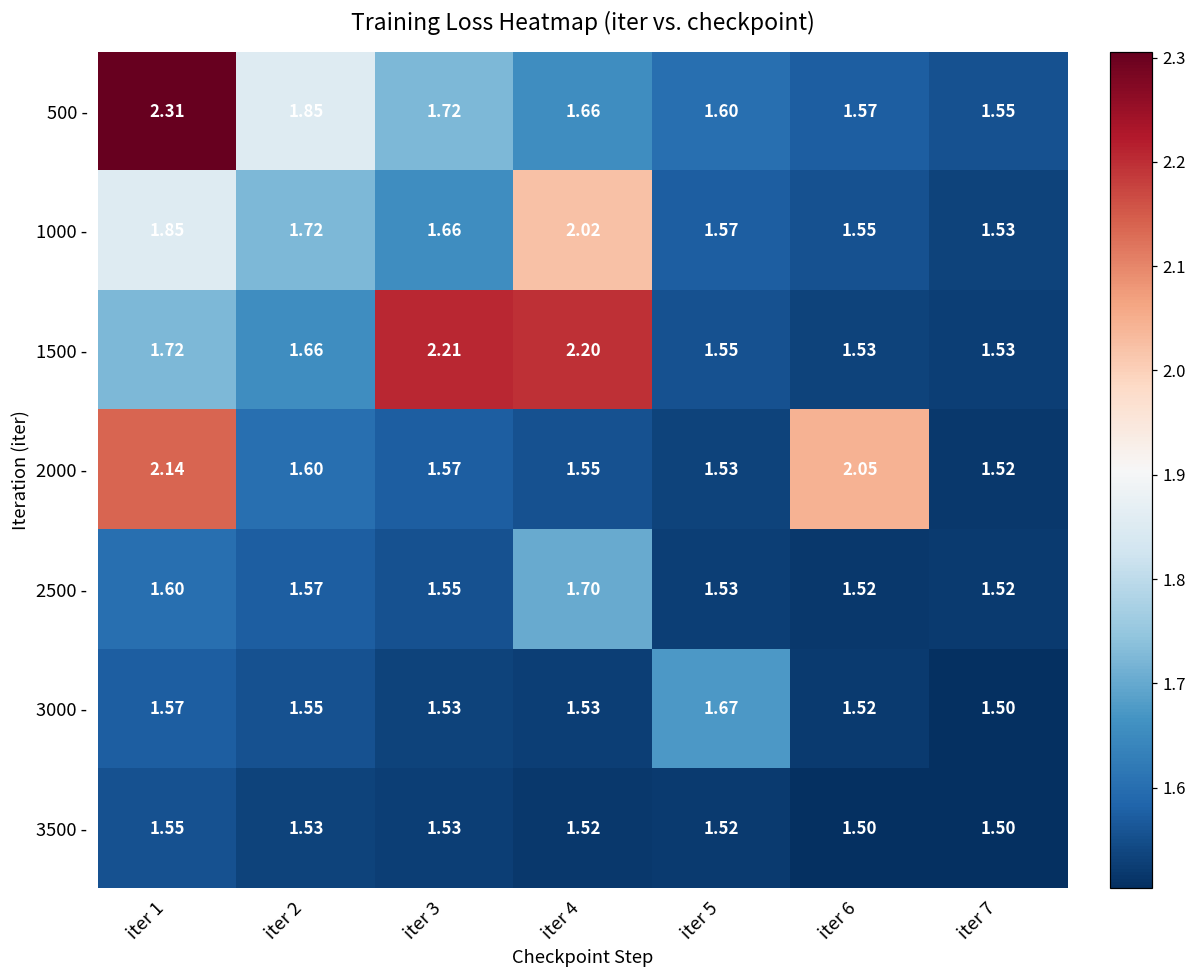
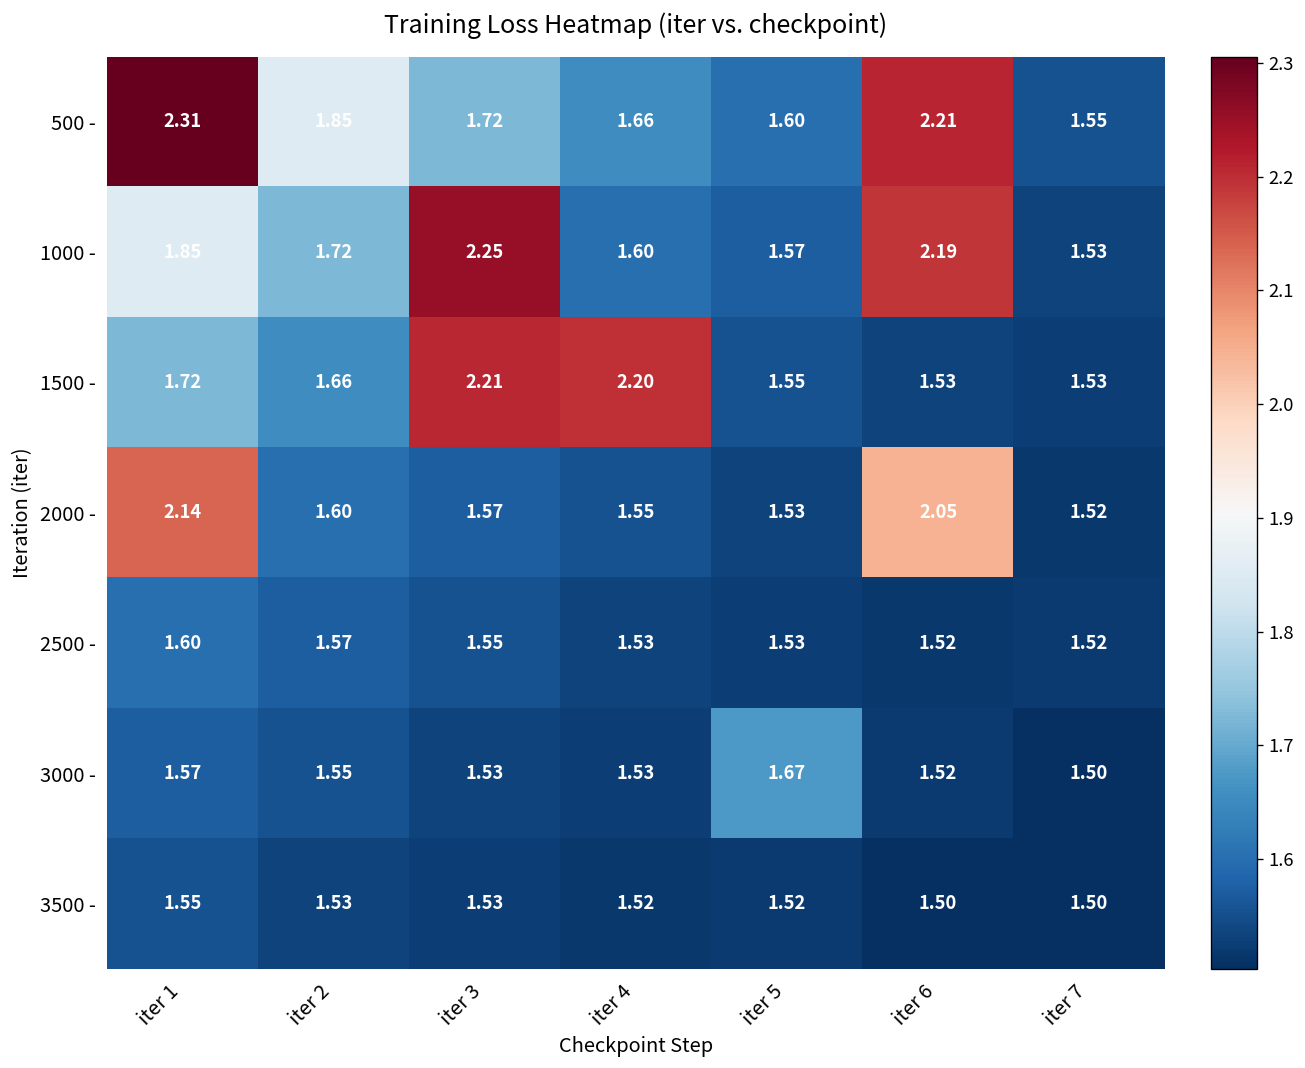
500 -, iter 6: 1.57 -> 2.21
1000 -, iter 3: 1.66 -> 2.25
1000 -, iter 4: 2.02 -> 1.60
1000 -, iter 6: 1.55 -> 2.19
2500 -, iter 4: 1.70 -> 1.53
